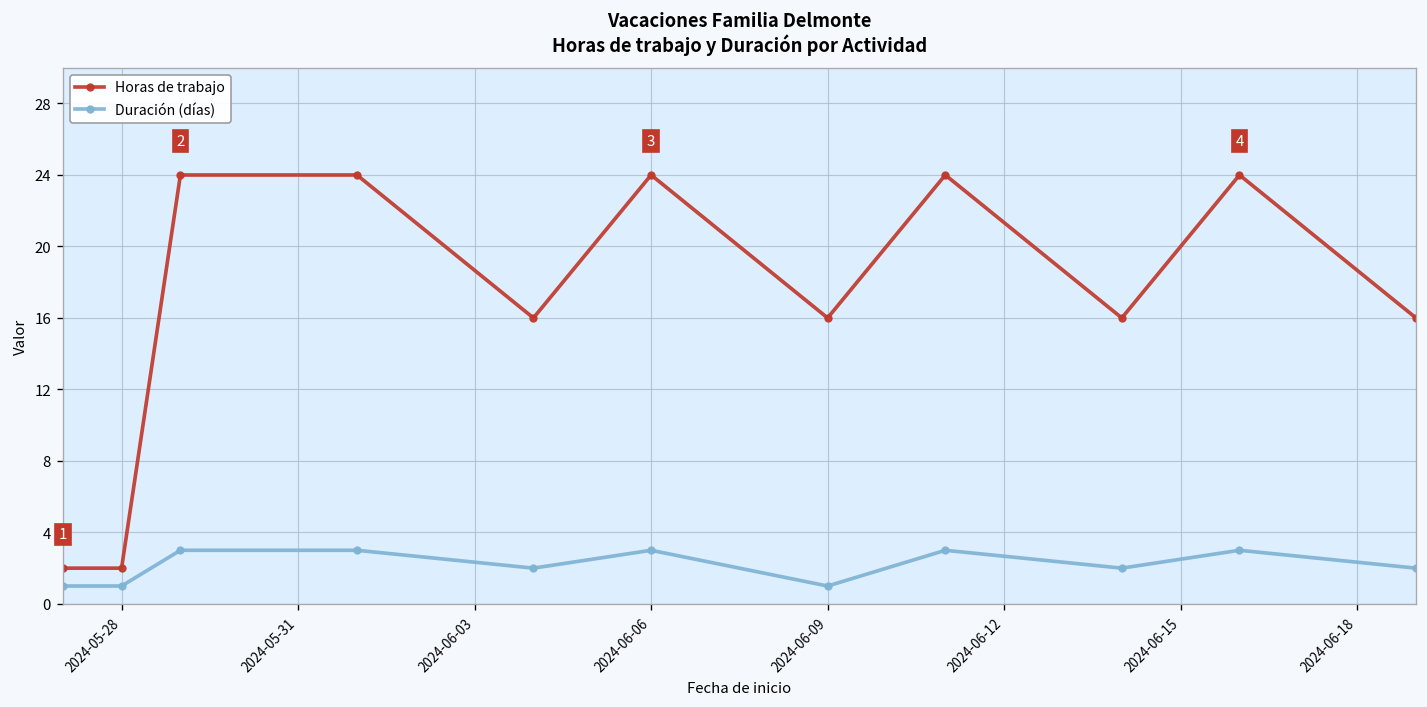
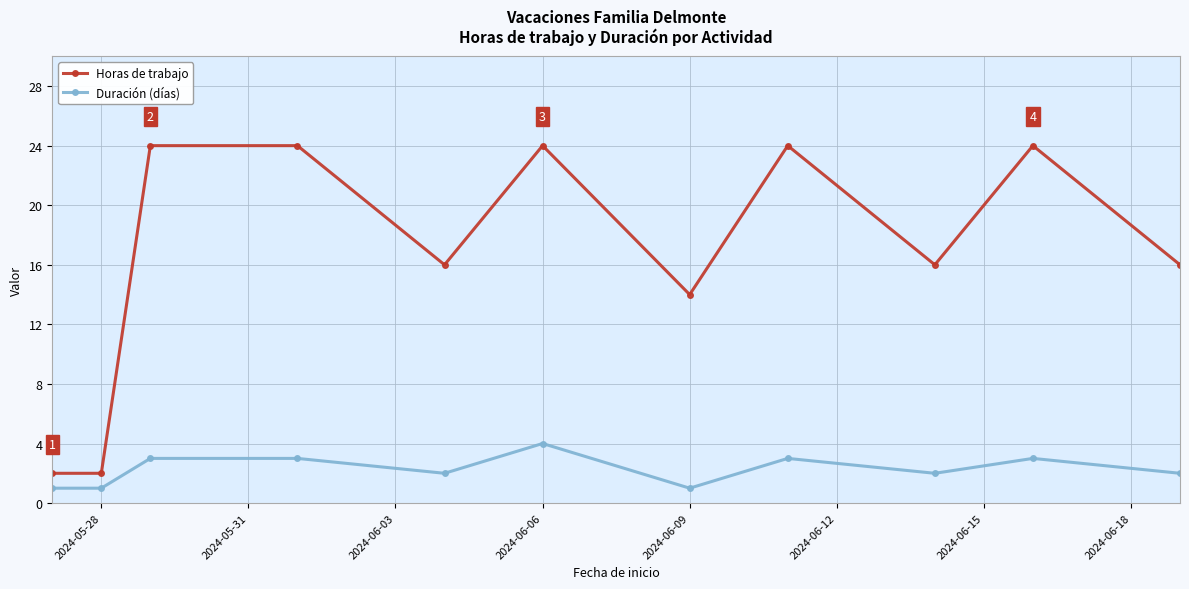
Duración (días), 2024-06-06: 3 -> 4
Horas de trabajo, 2024-06-09: 16 -> 14
